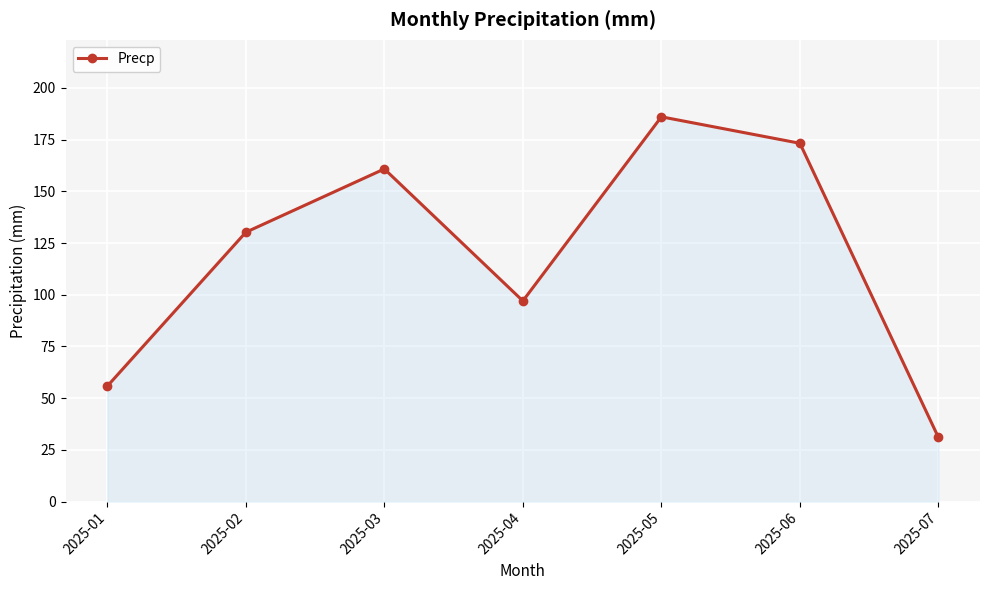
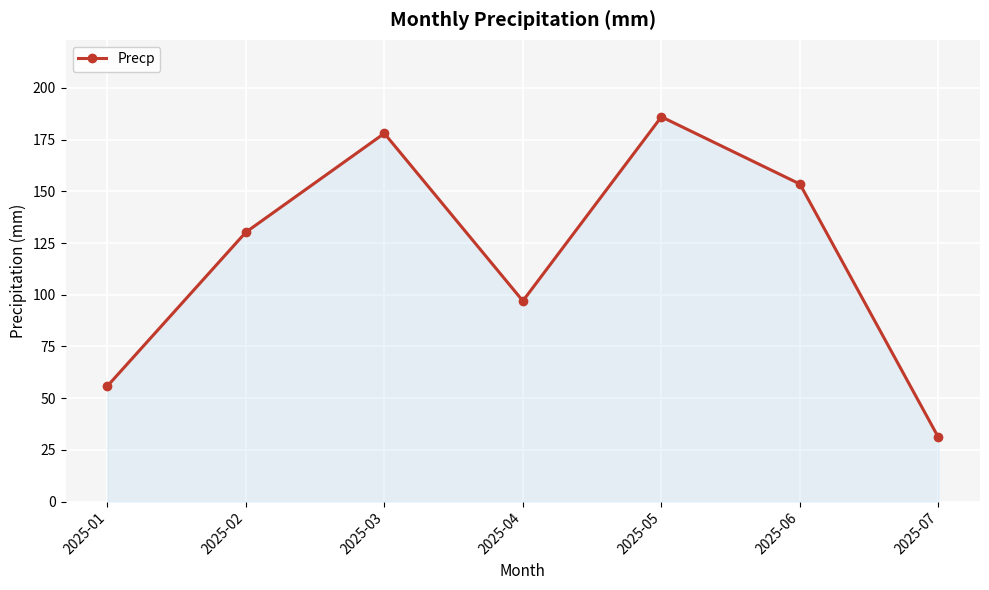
2025-03: 161 -> 178
2025-06: 173 -> 154
